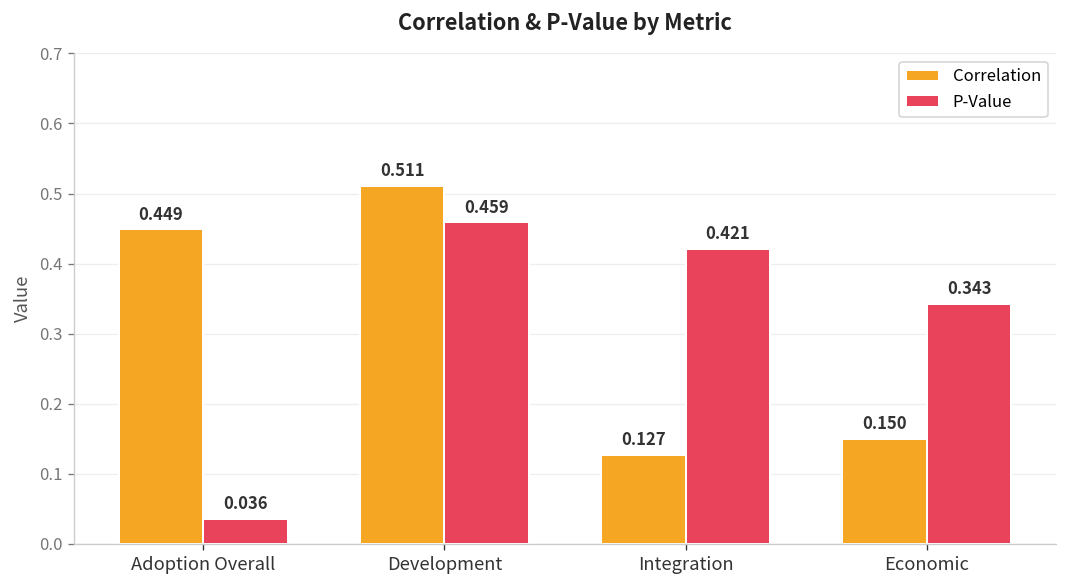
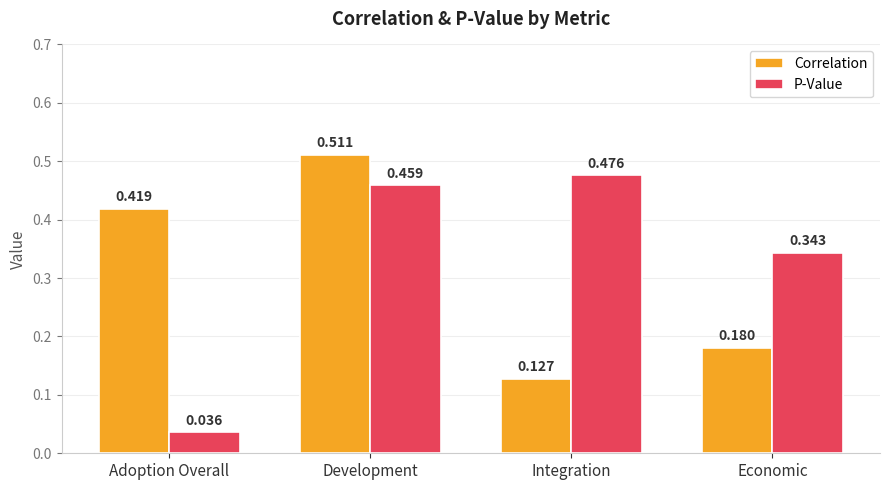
Correlation, Adoption Overall: 0.449 -> 0.419
P-Value, Integration: 0.421 -> 0.476
Correlation, Economic: 0.150 -> 0.180
